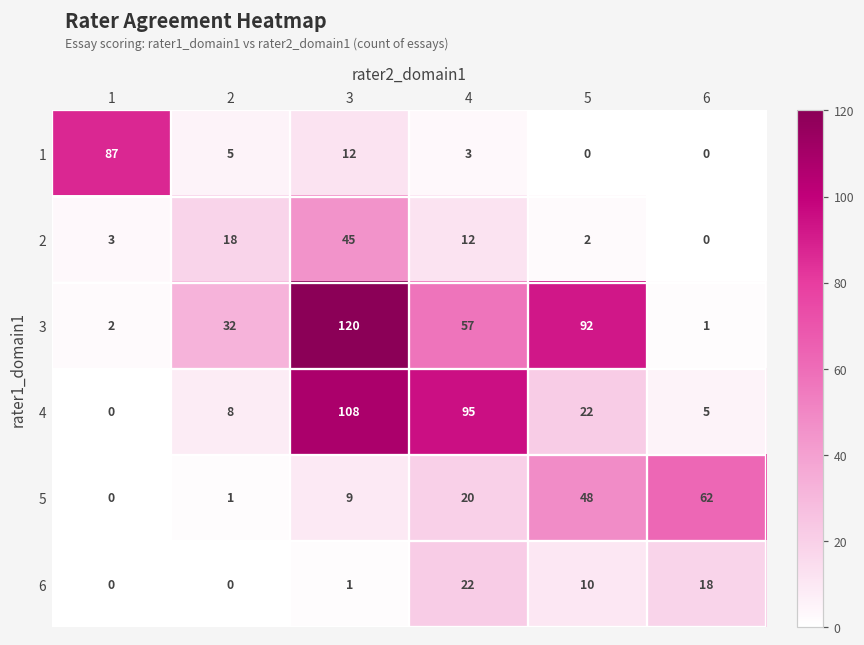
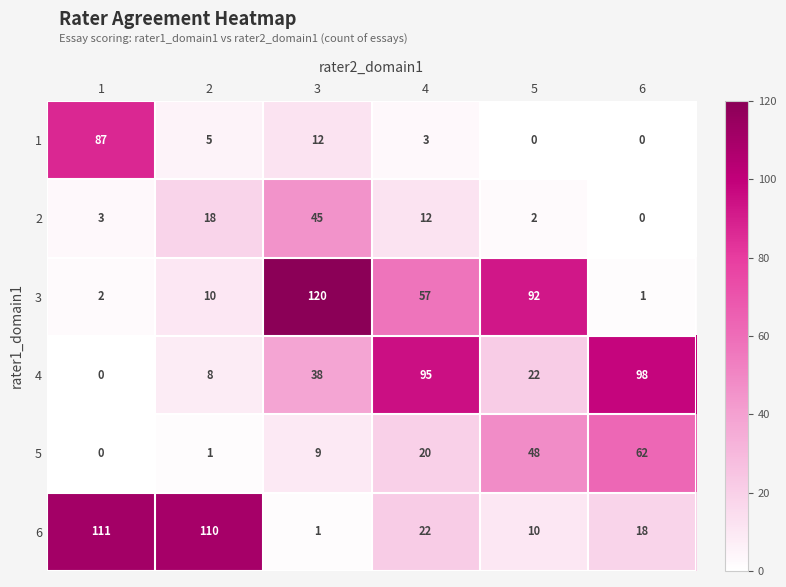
3, 2: 32 -> 10
4, 3: 108 -> 38
4, 6: 5 -> 98
6, 1: 0 -> 111
6, 2: 0 -> 110
